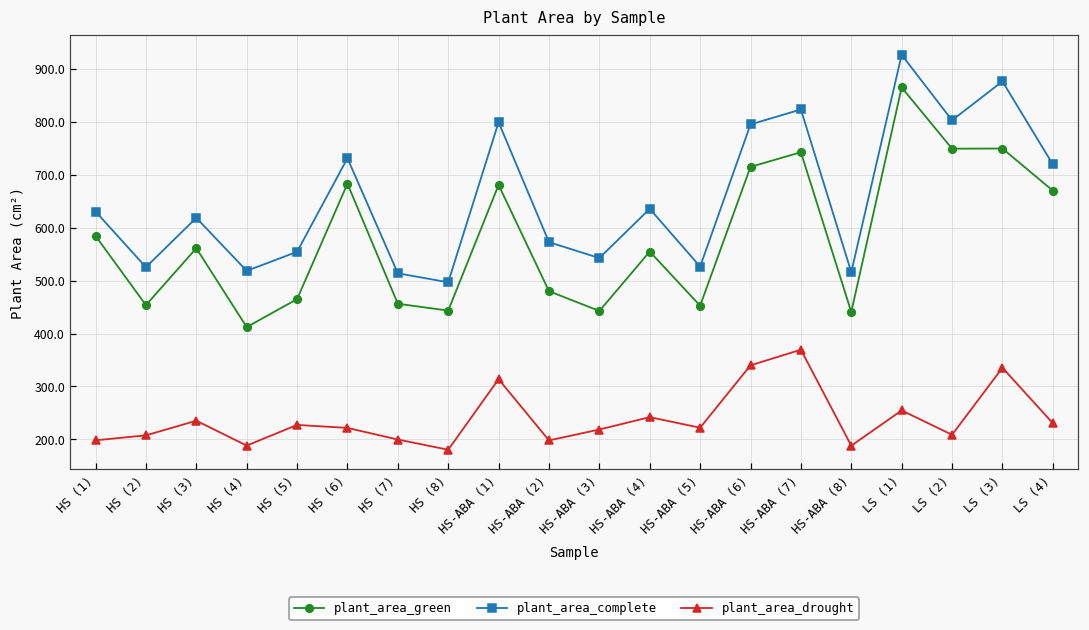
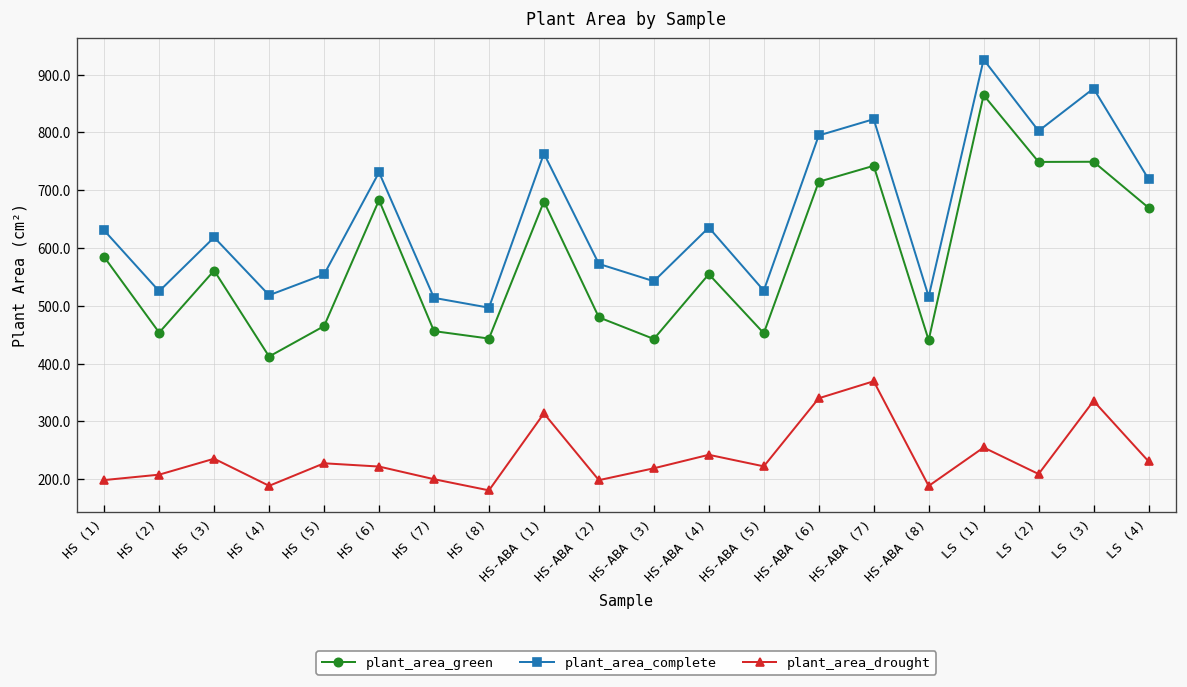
plant_area_complete, HS-ABA (1): 800 -> 760
